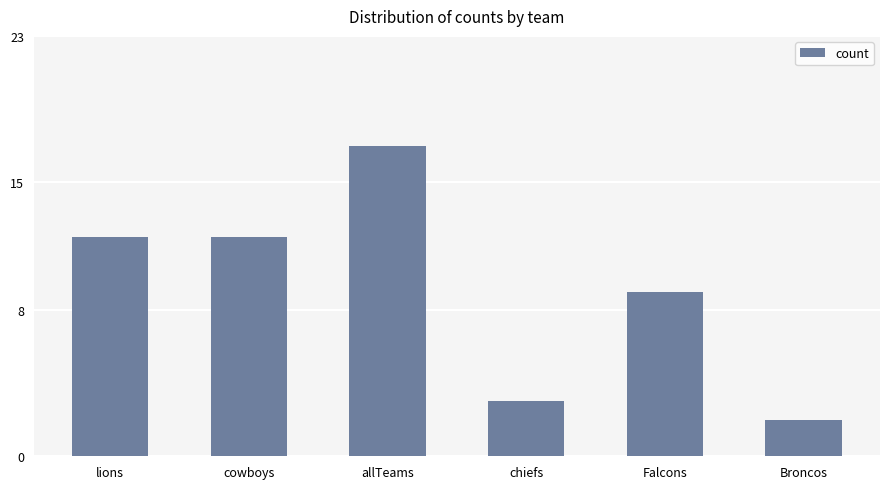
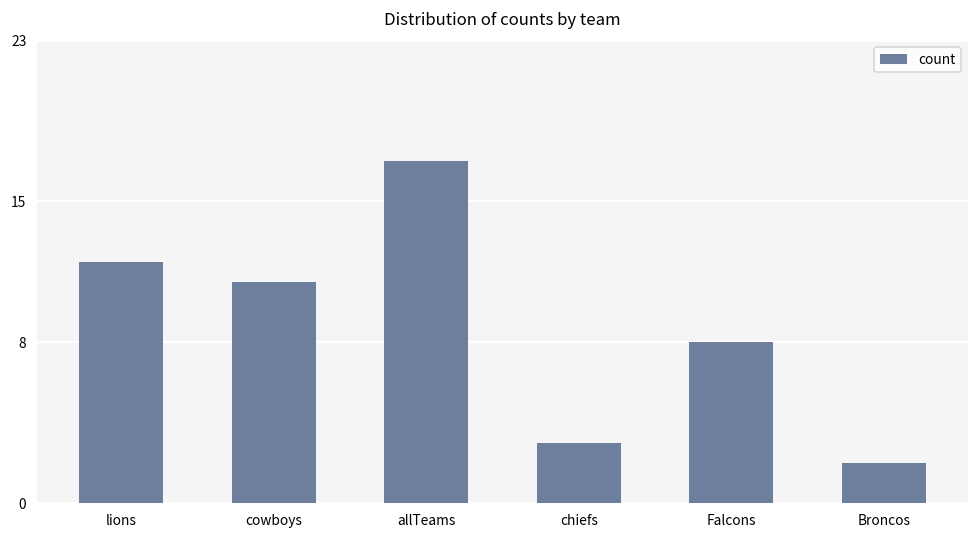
cowboys: 12 -> 11
Falcons: 9 -> 8
